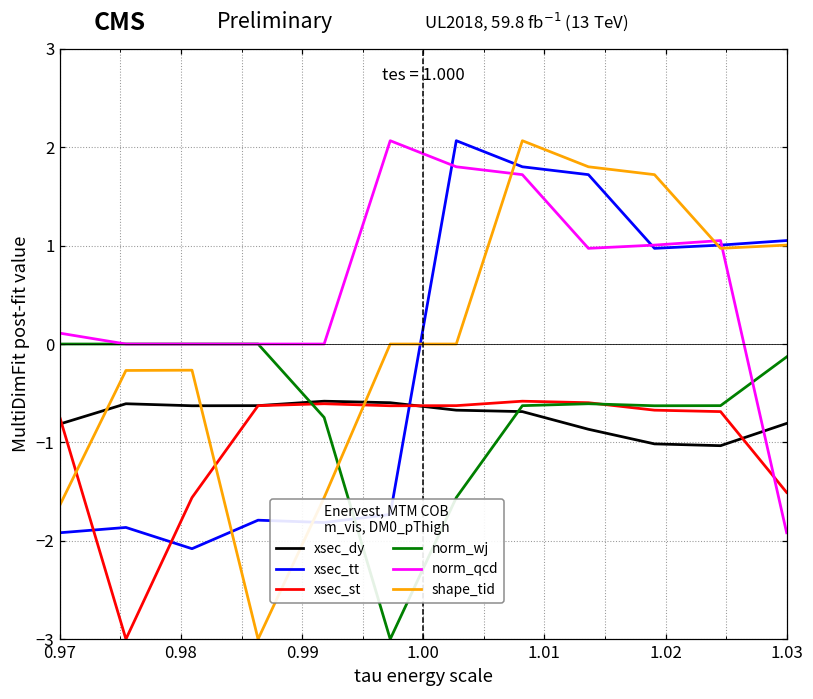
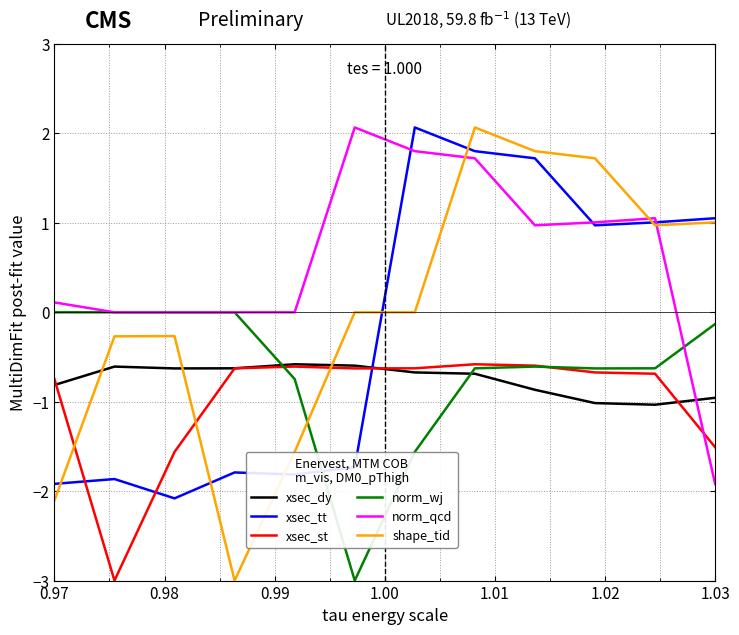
shape_tid, 0.97: -1.6 -> -2.1
xsec_dy, 1.03: -0.8 -> -1.0
